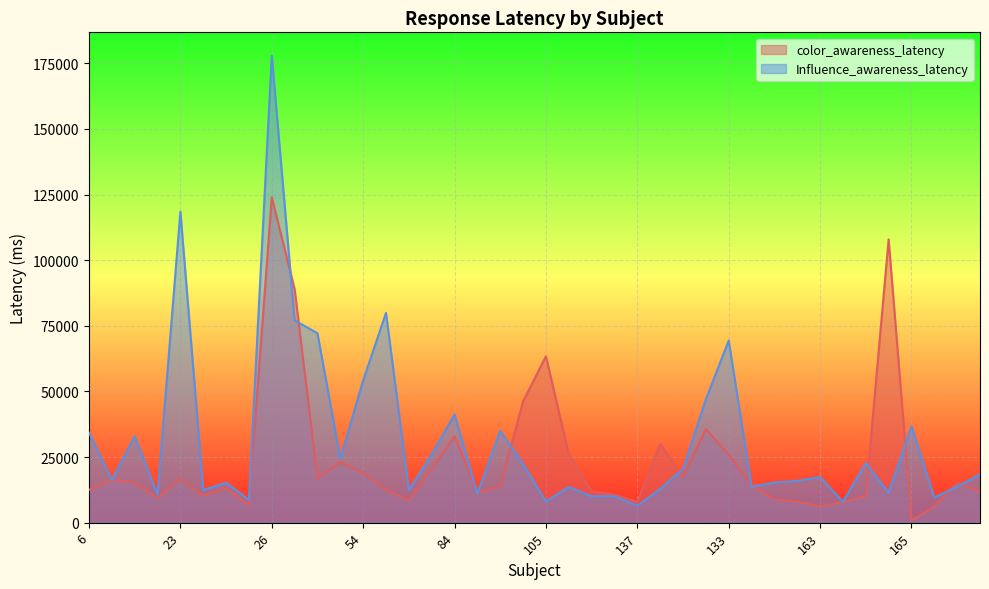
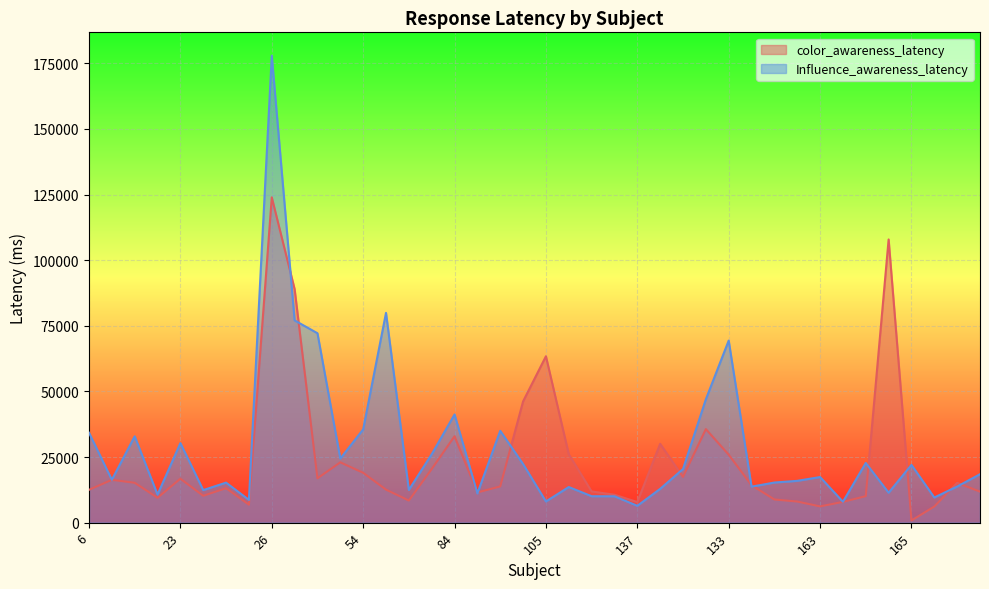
Influence_awareness_latency, 23: 118000 -> 30000
Influence_awareness_latency, 54: 54000 -> 36000
Influence_awareness_latency, 165: 37000 -> 22000
